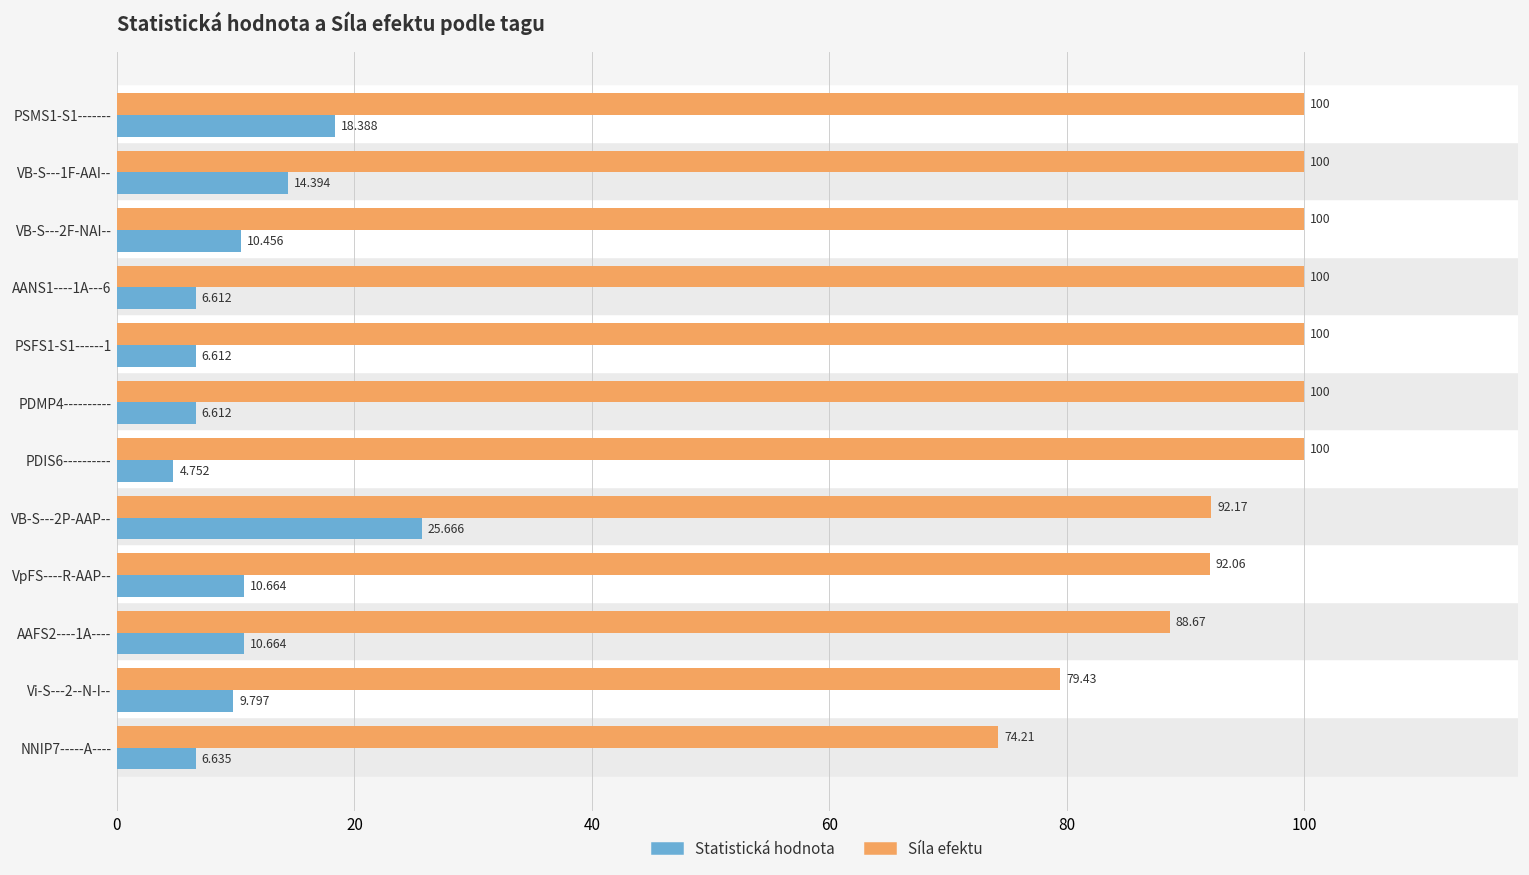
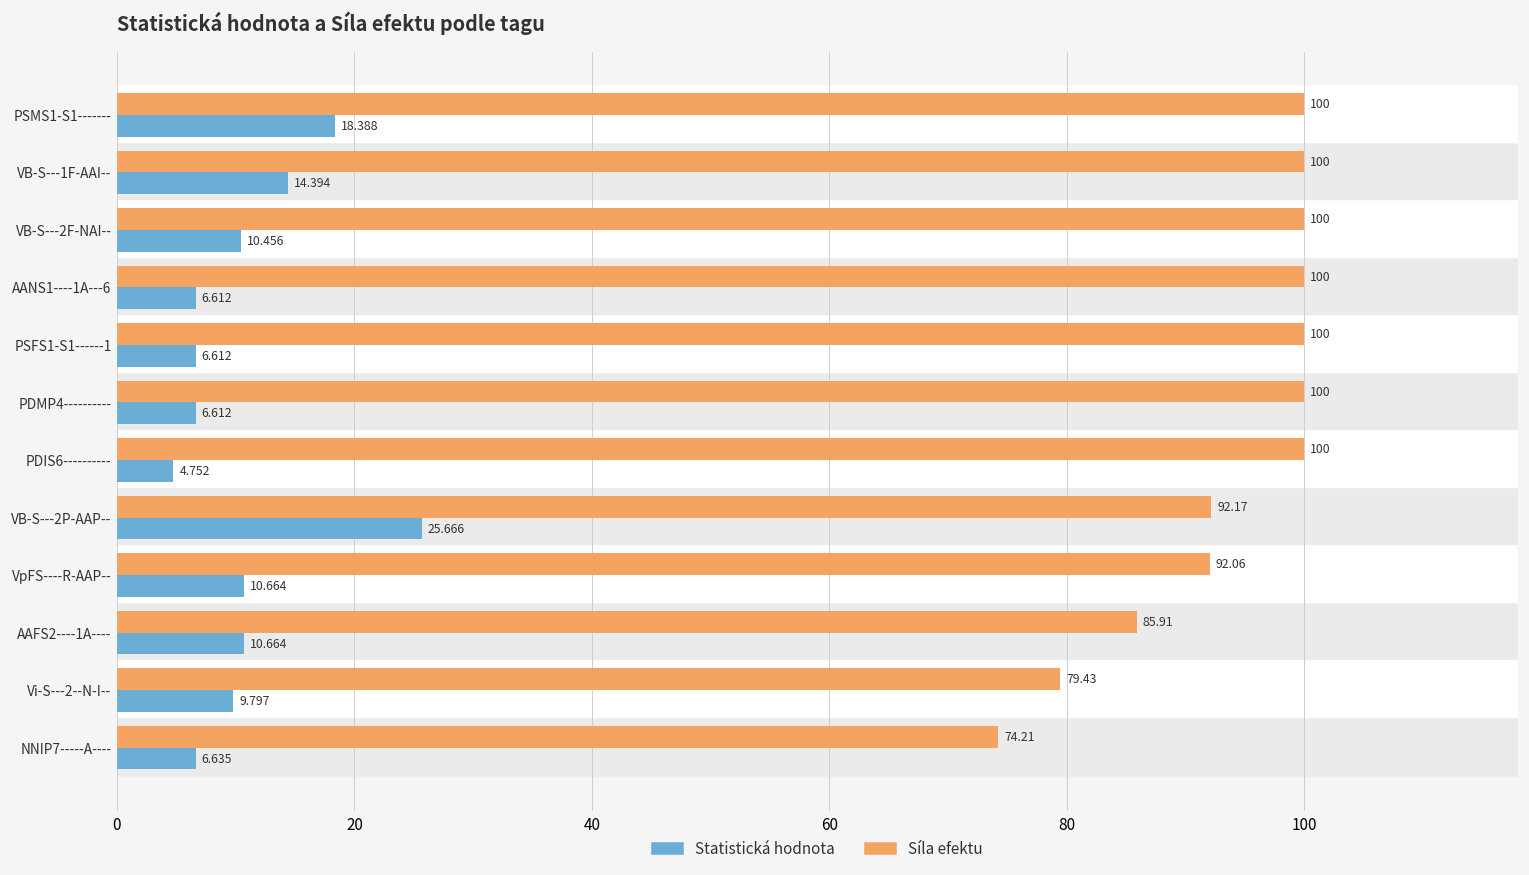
Síla efektu, AAFS2----1A----: 88.67 -> 85.91
